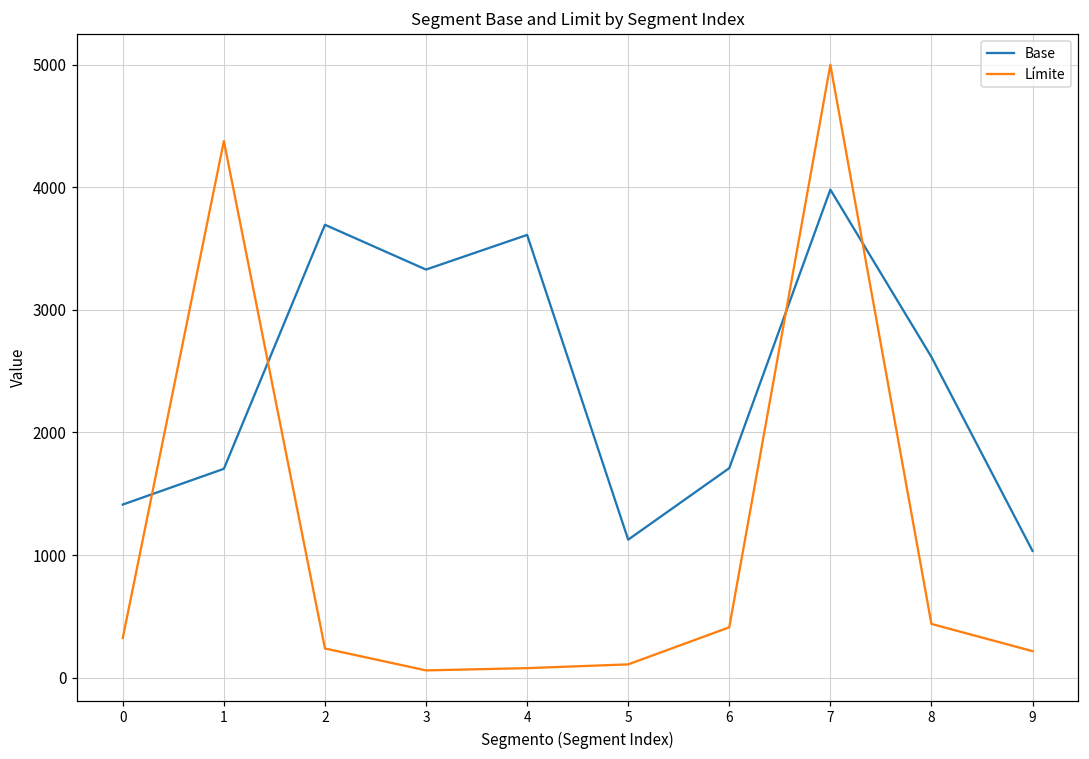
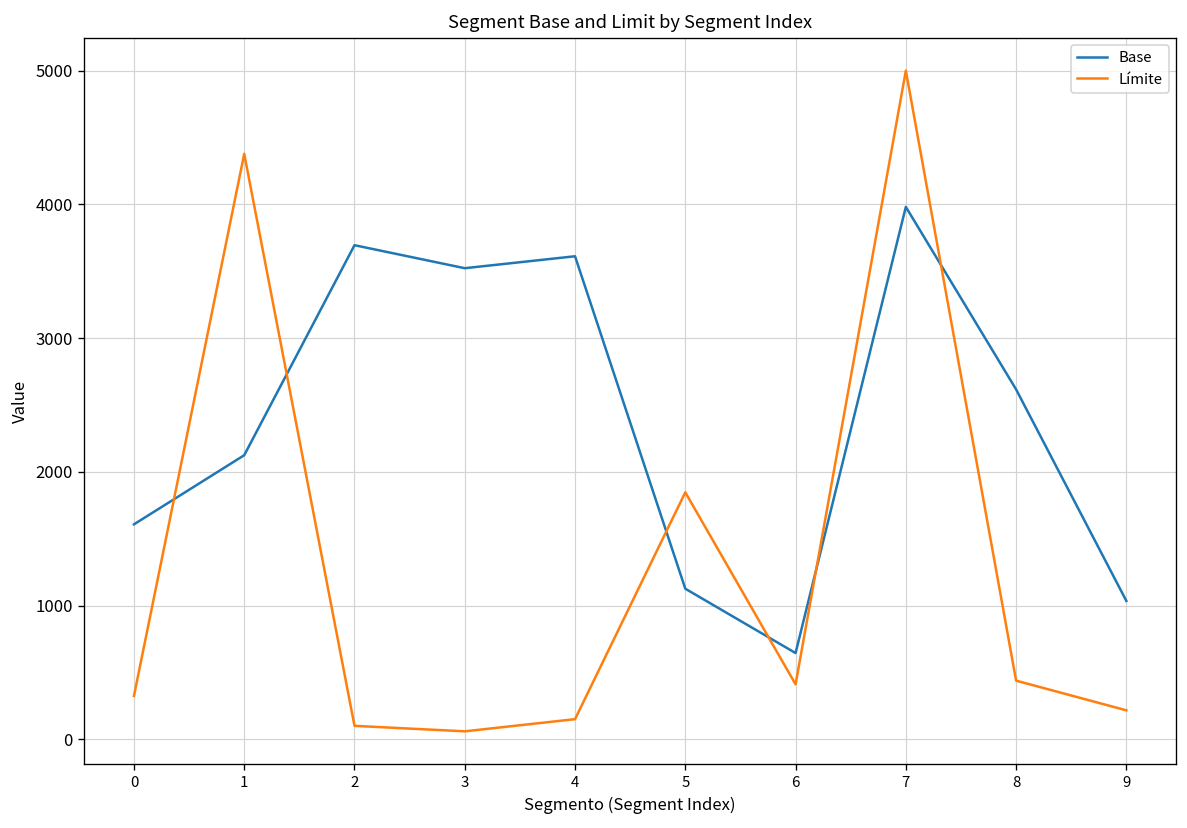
Base, 0: 1410 -> 1610
Base, 1: 1700 -> 2120
Límite, 2: 240 -> 100
Base, 3: 3330 -> 3520
Límite, 4: 80 -> 150
Límite, 5: 110 -> 1850
Base, 6: 1710 -> 640
